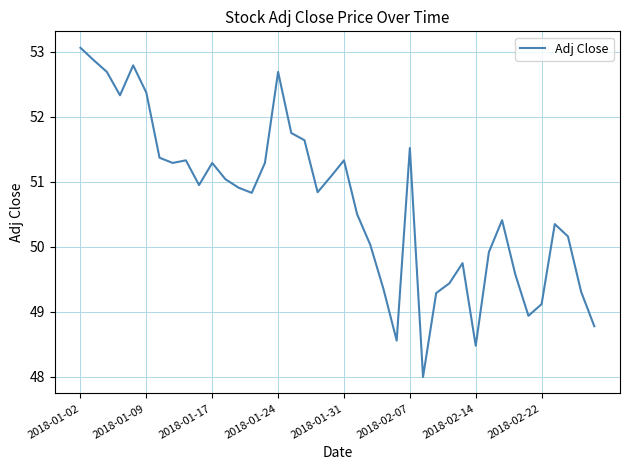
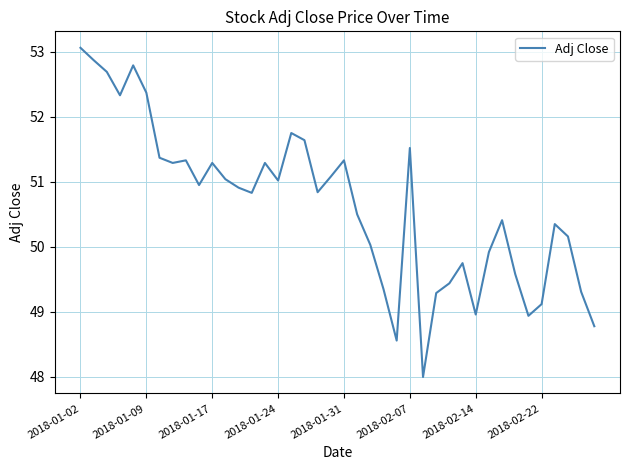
2018-01-24: 52.7 -> 51.0
2018-02-14: 48.5 -> 49.0
